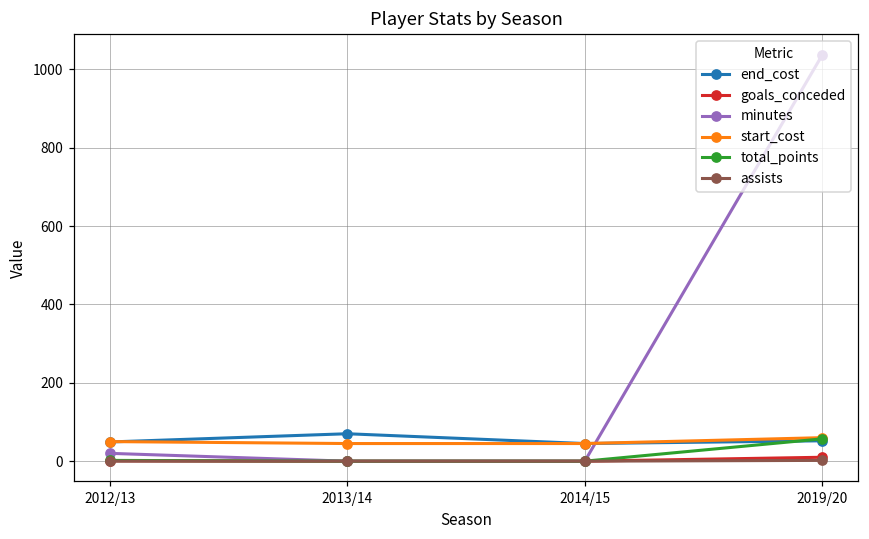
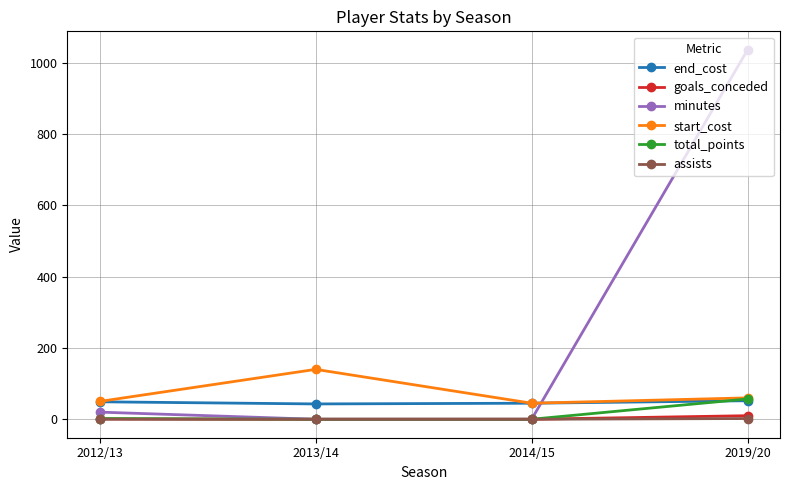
end_cost, 2013/14: 70 -> 40
start_cost, 2013/14: 50 -> 140
